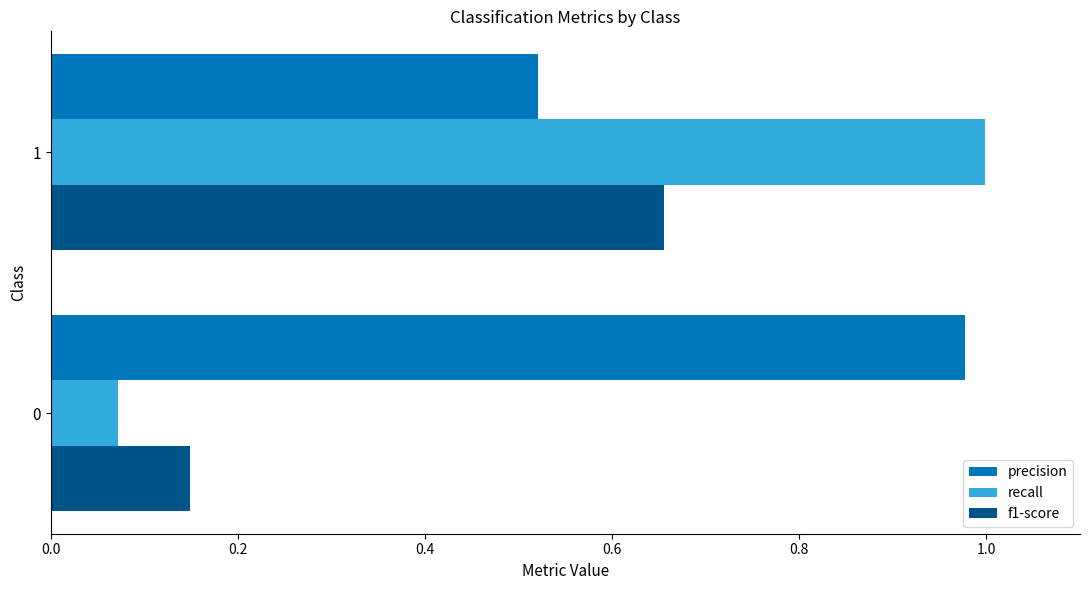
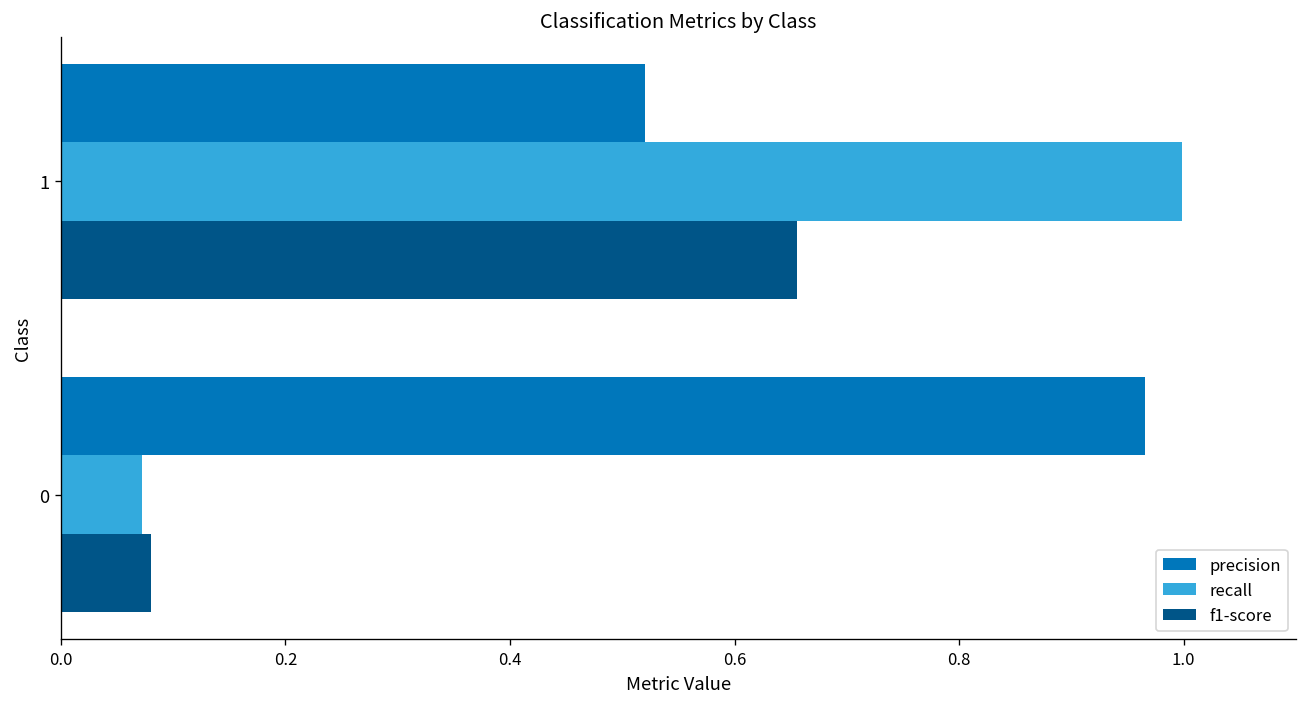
precision, 0: 0.98 -> 0.97
f1-score, 0: 0.15 -> 0.08
